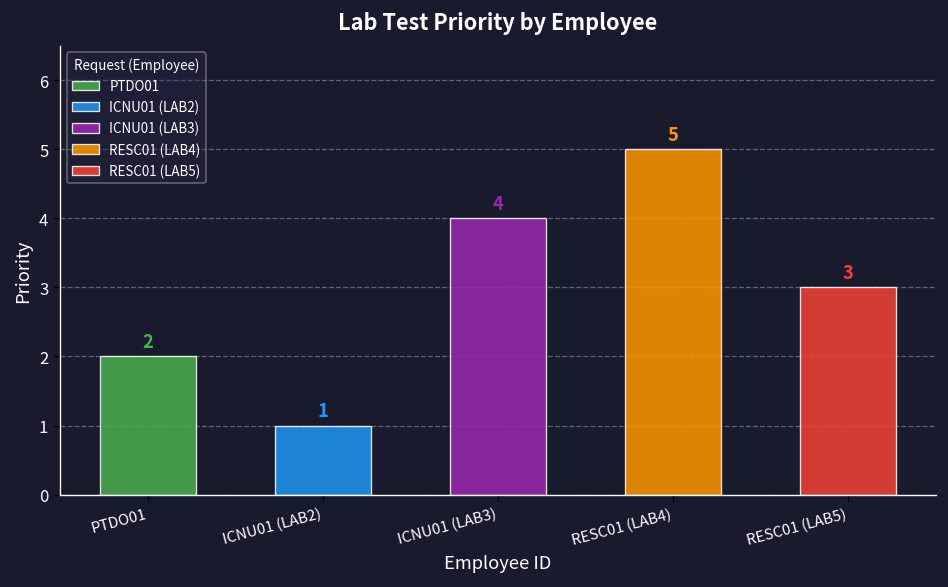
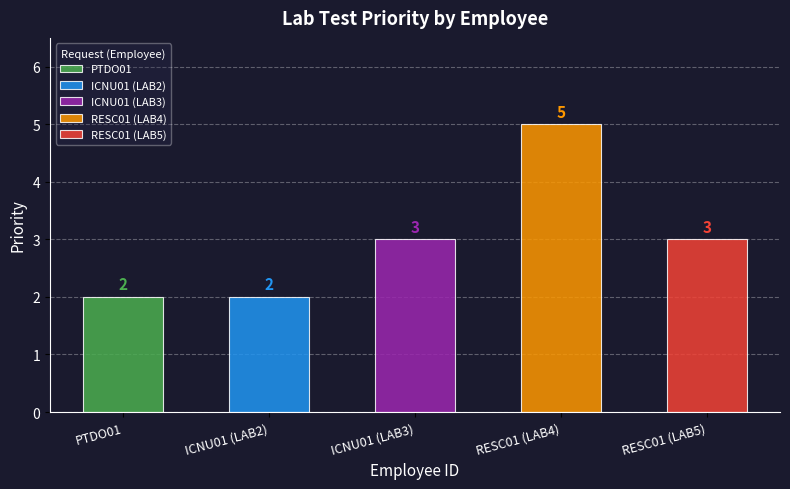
ICNU01 (LAB2): 1 -> 2
ICNU01 (LAB3): 4 -> 3
